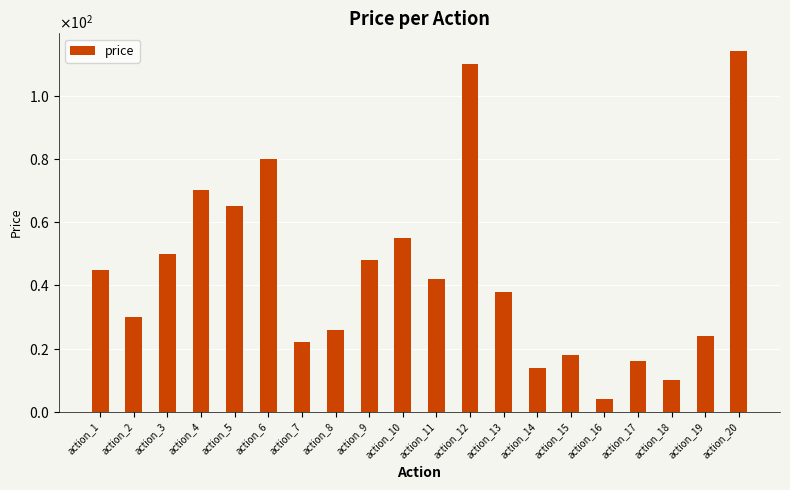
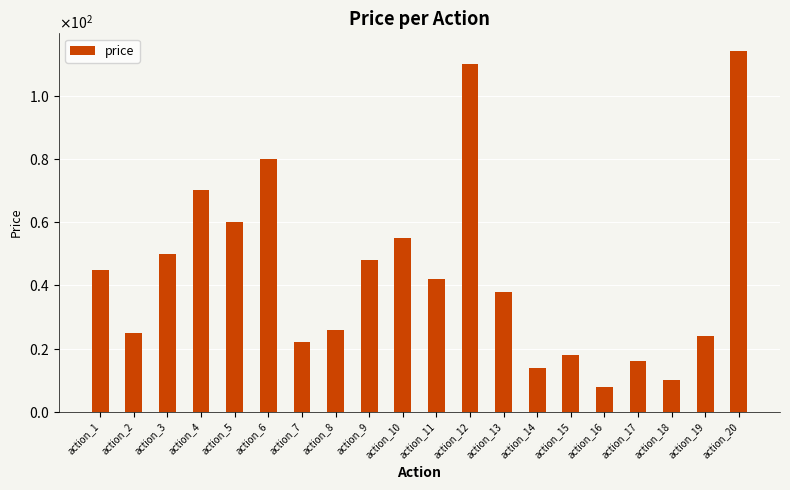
action_2: 30 -> 25
action_5: 65 -> 60
action_16: 4 -> 8
